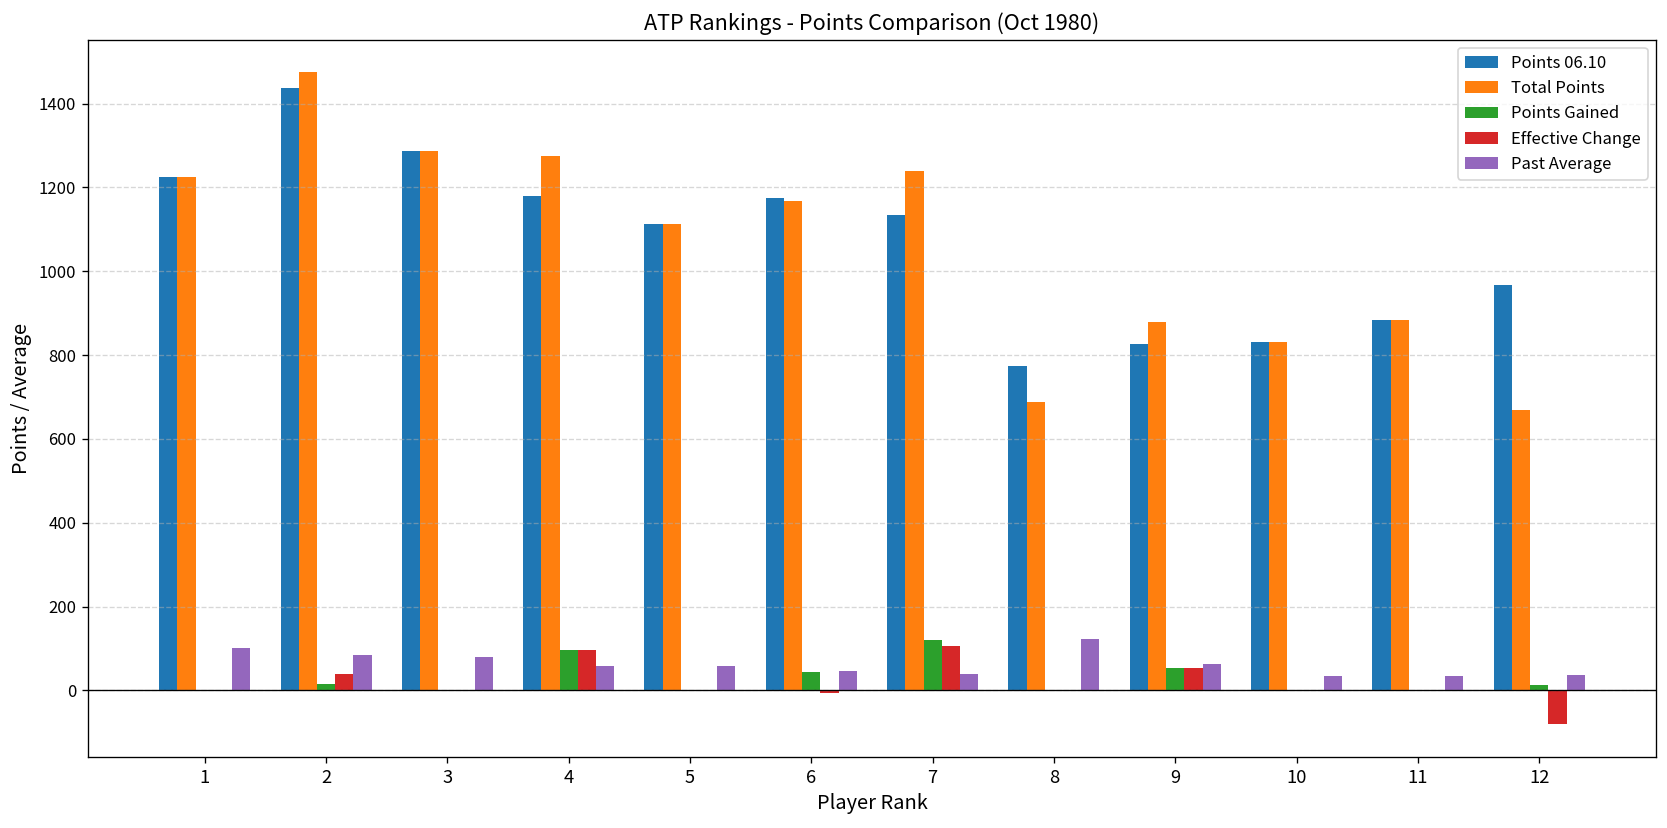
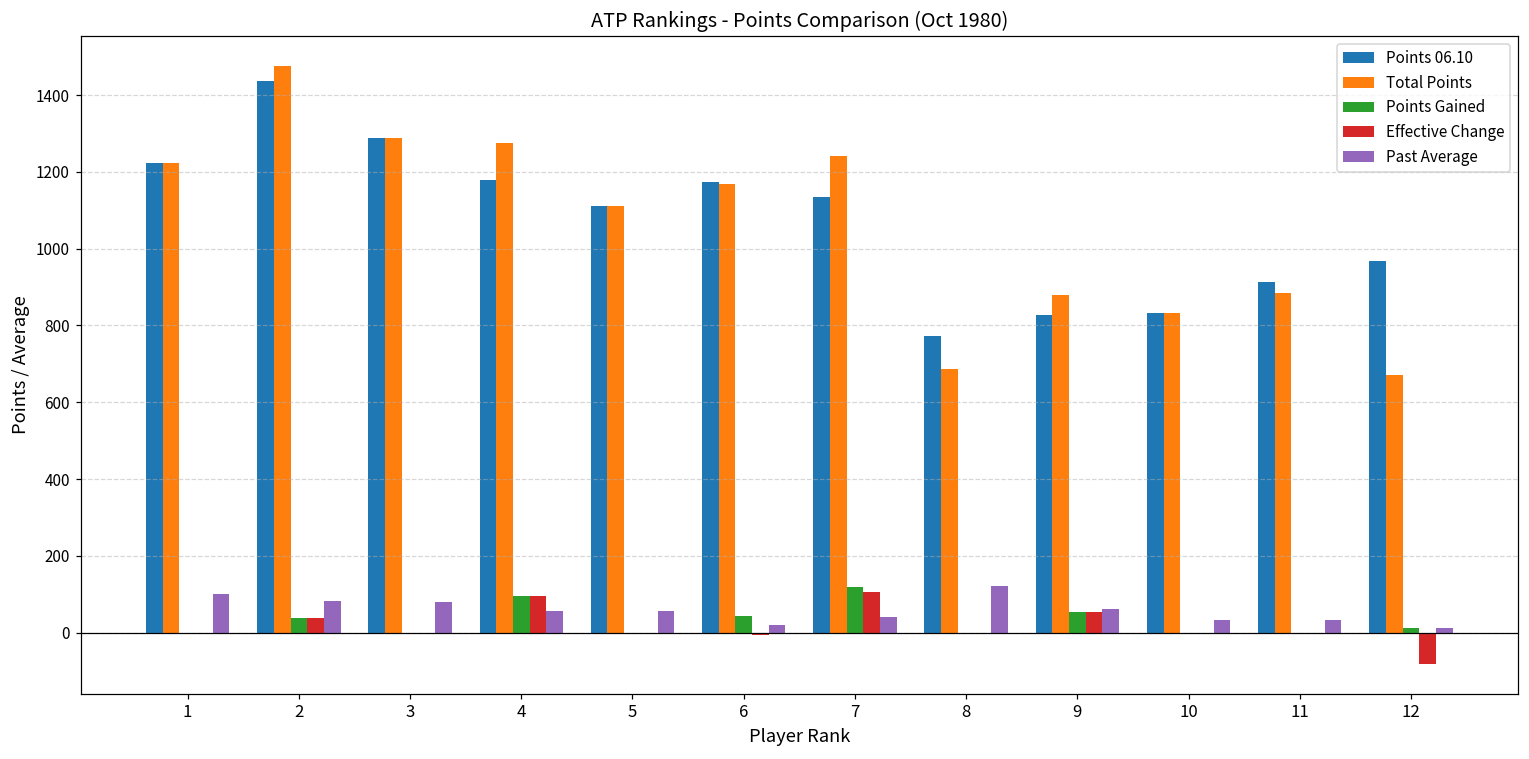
Points Gained, 2: 10 -> 40
Past Average, 6: 50 -> 20
Points 06.10, 11: 880 -> 910
Past Average, 12: 40 -> 10
